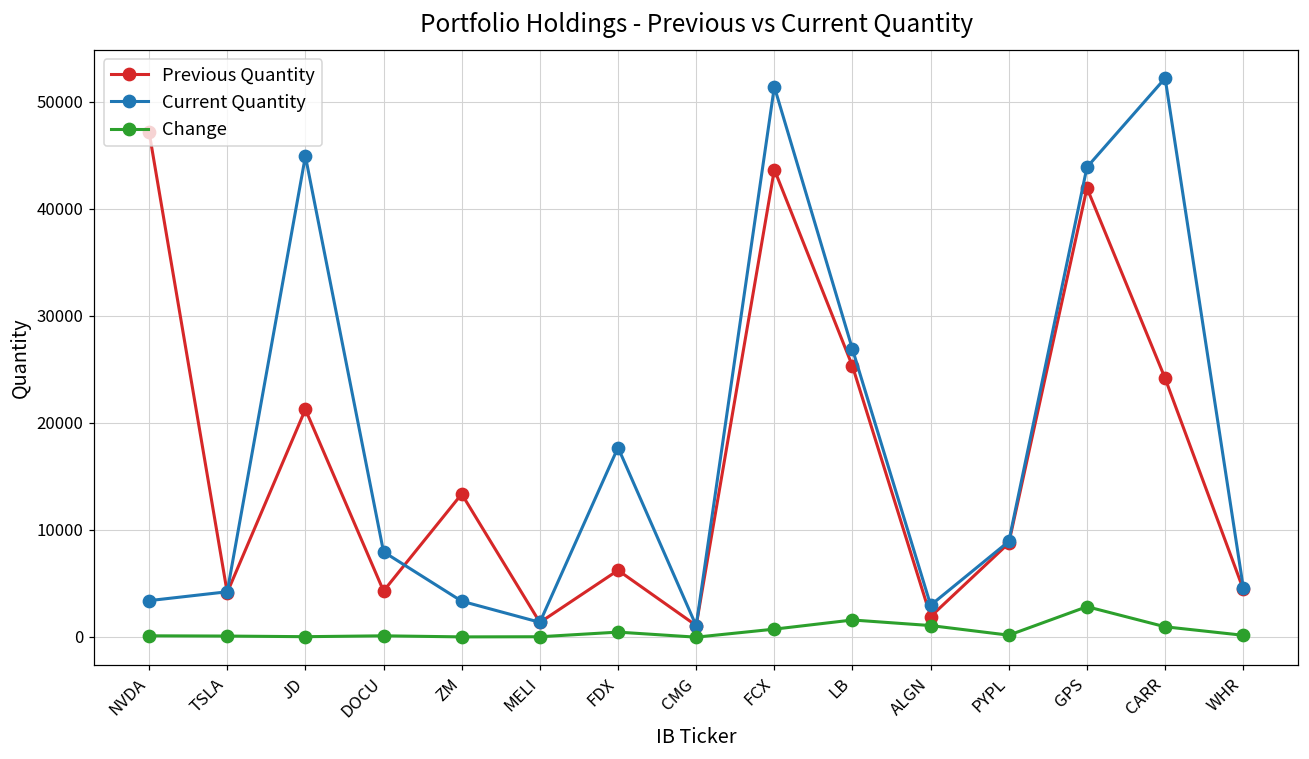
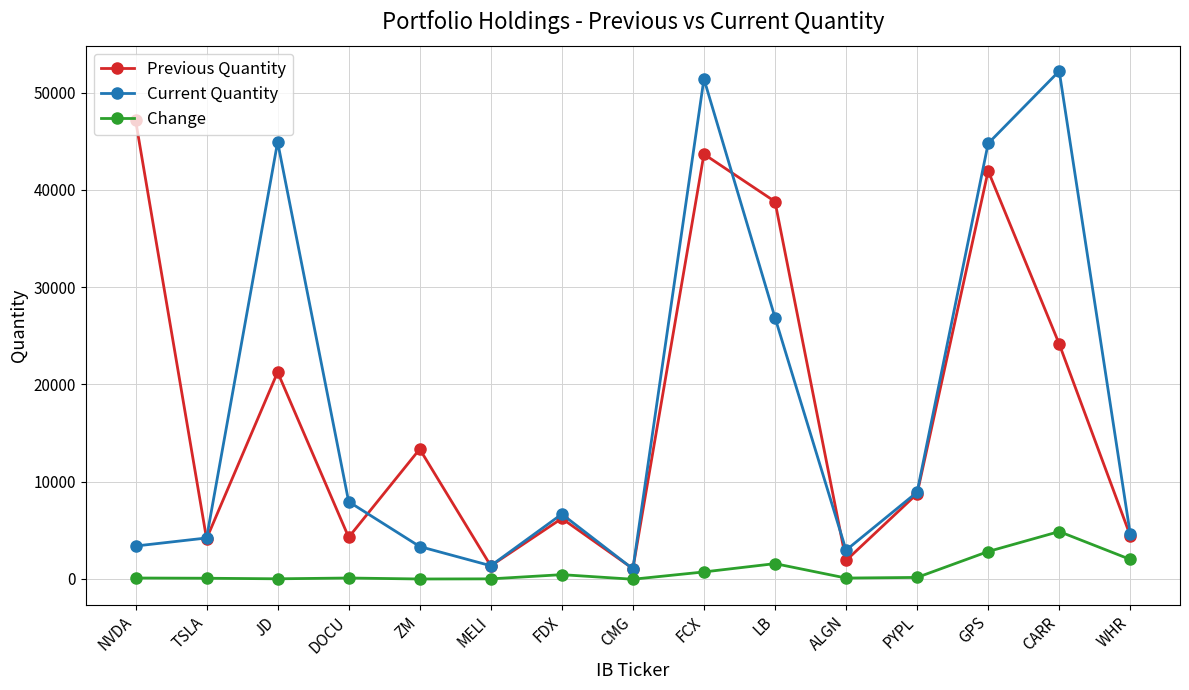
Current Quantity, FDX: 18000 -> 7000
Previous Quantity, LB: 25000 -> 39000
Change, ALGN: 1000 -> 0
Current Quantity, GPS: 44000 -> 45000
Change, CARR: 1000 -> 5000
Change, WHR: 0 -> 2000
